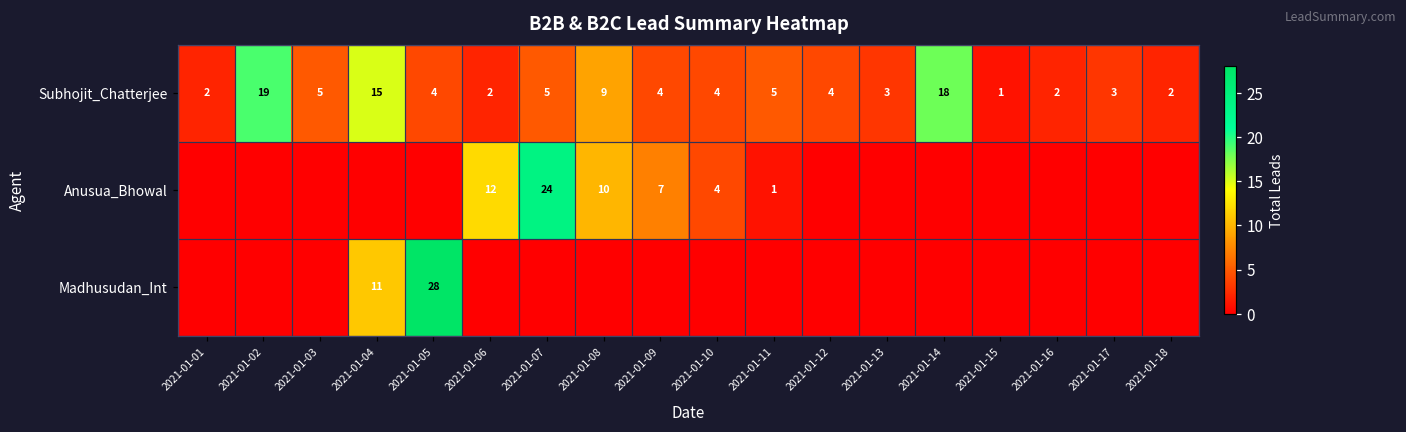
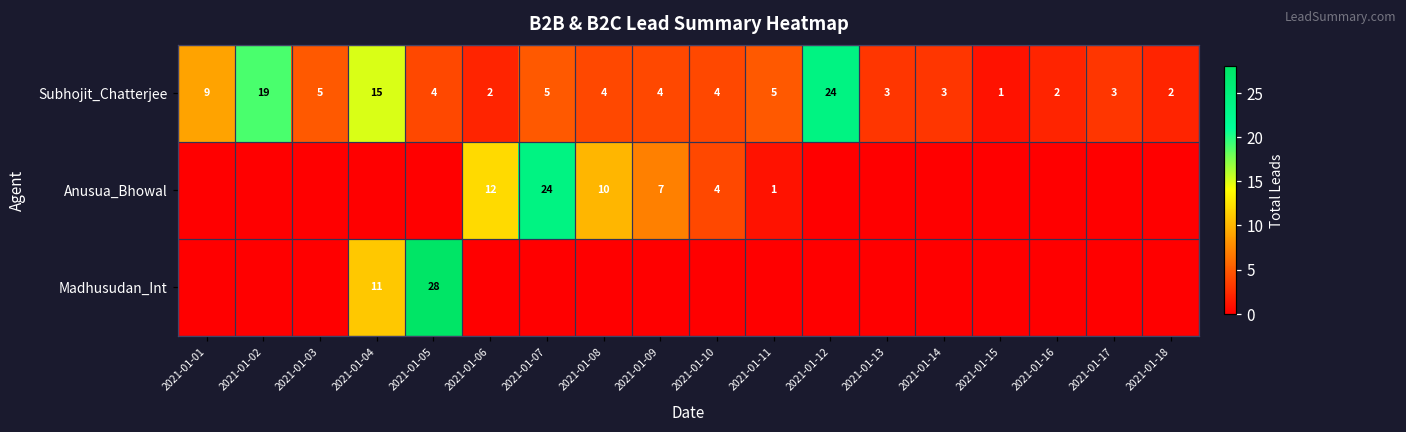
Subhojit_Chatterjee, 2021-01-01: 2 -> 9
Subhojit_Chatterjee, 2021-01-08: 9 -> 4
Subhojit_Chatterjee, 2021-01-12: 4 -> 24
Subhojit_Chatterjee, 2021-01-14: 18 -> 3
